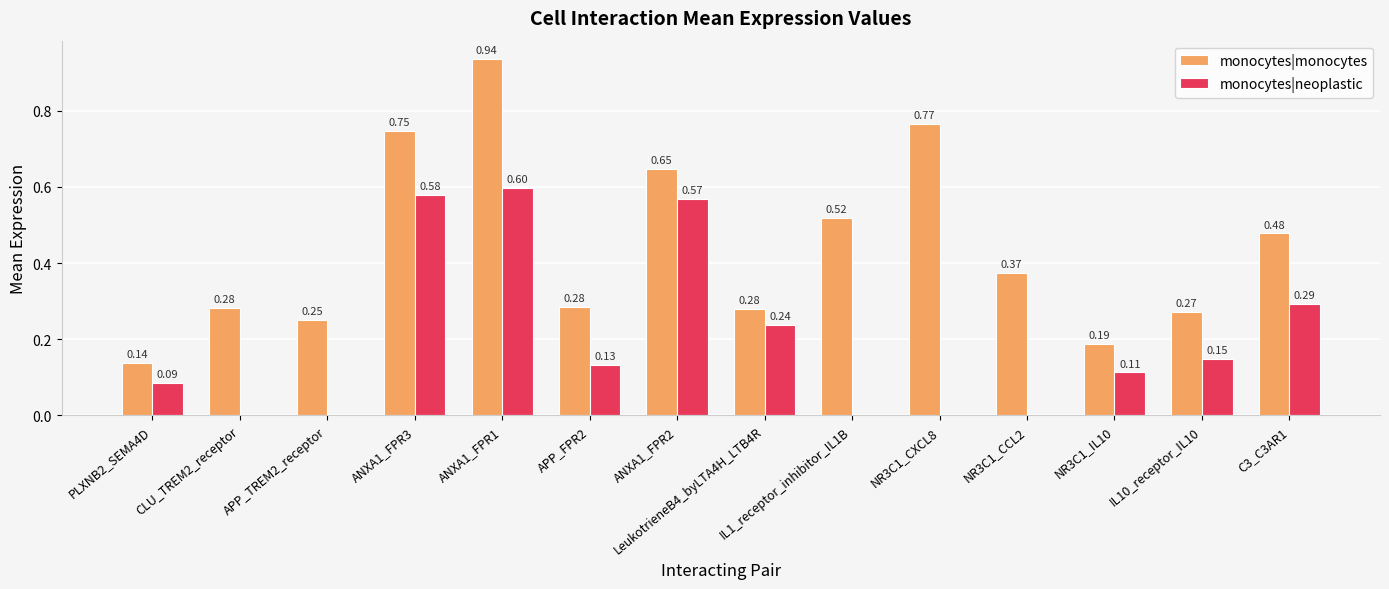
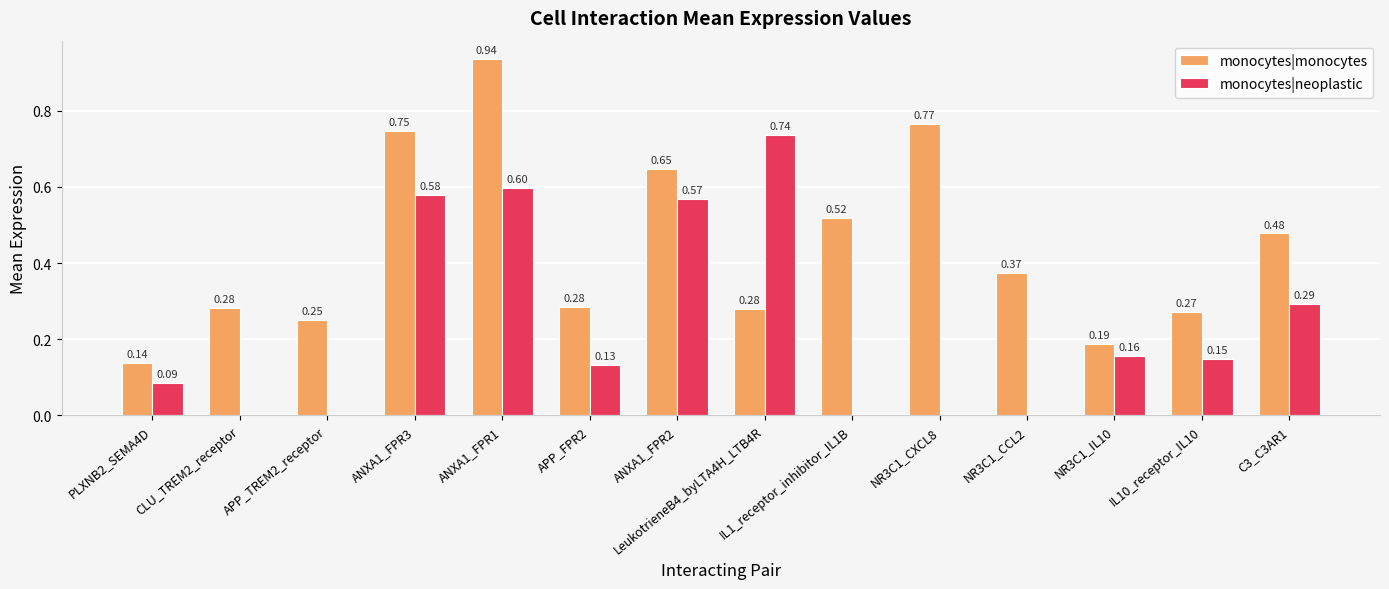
monocytes|neoplastic, LeukotrieneB4_byLTA4H_LTB4R: 0.24 -> 0.74
monocytes|neoplastic, NR3C1_IL10: 0.11 -> 0.16
